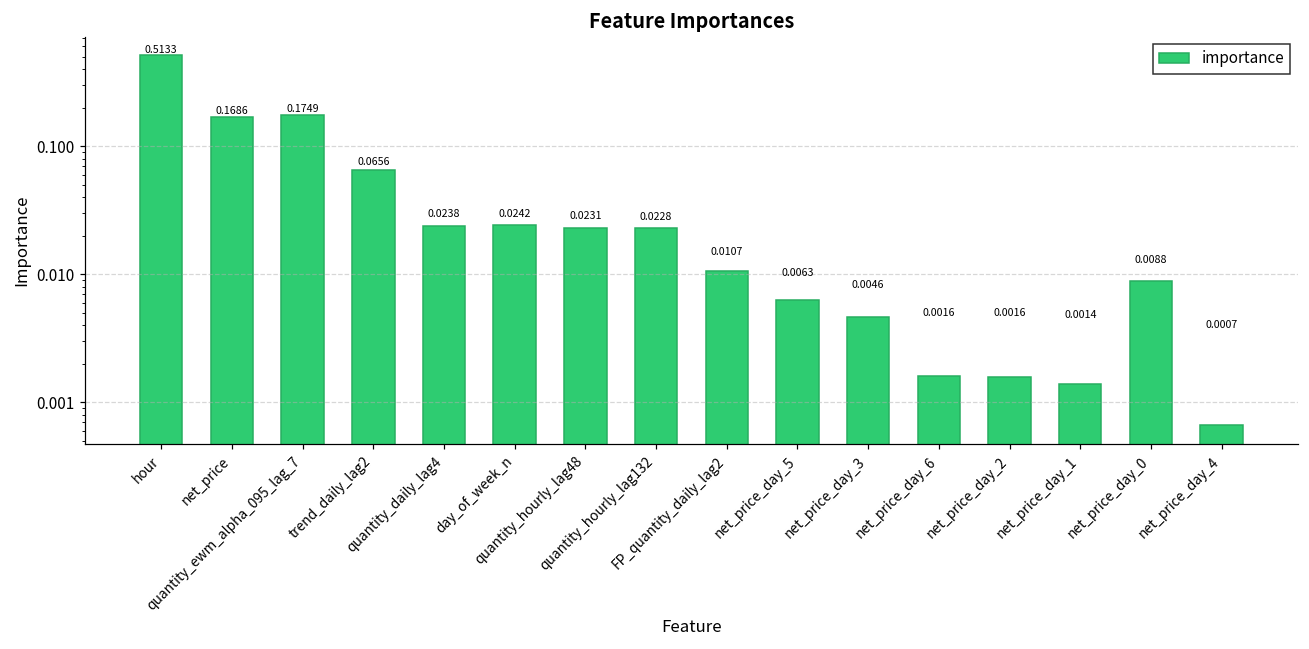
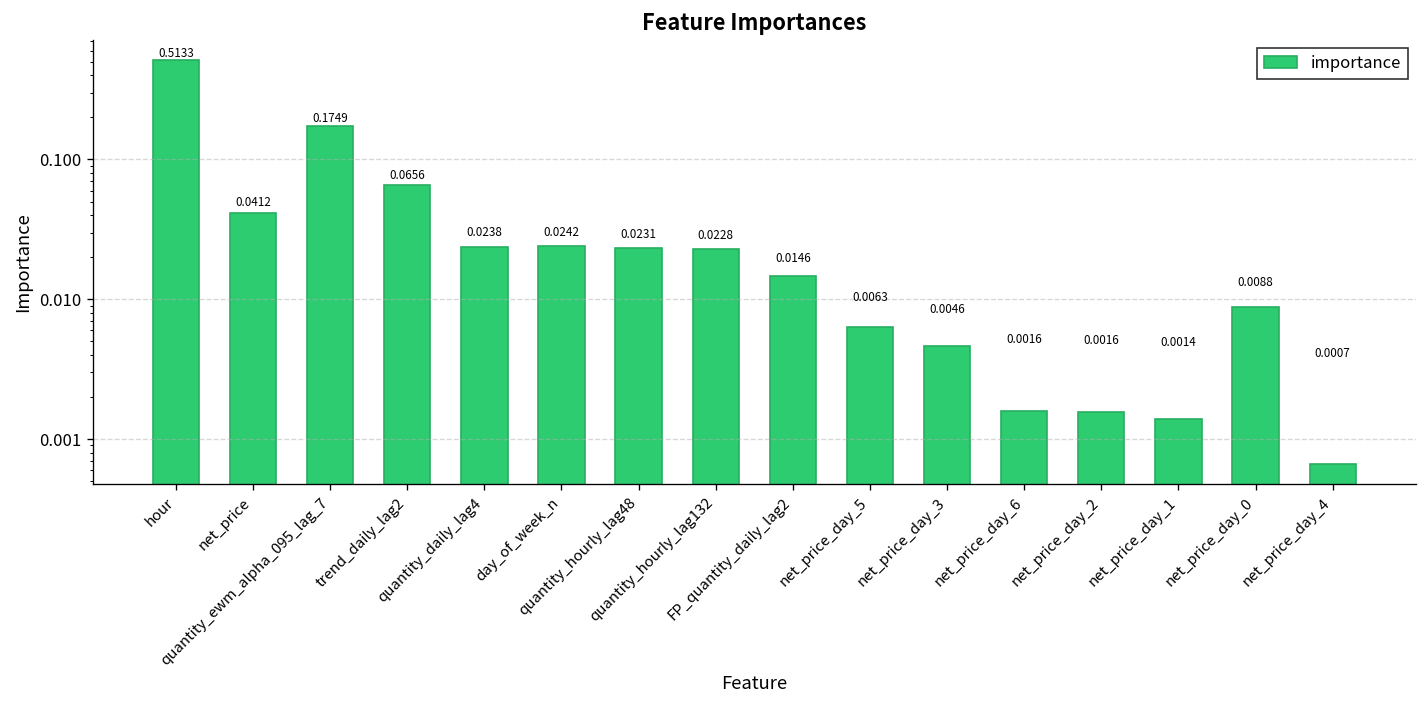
net_price: 0.1686 -> 0.0412
FP_quantity_daily_lag2: 0.0107 -> 0.0146
